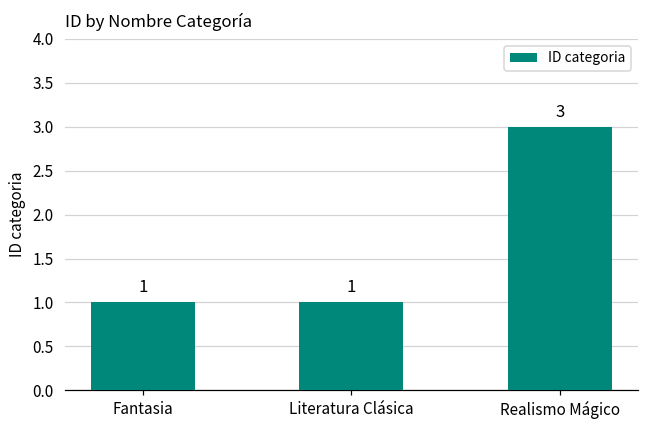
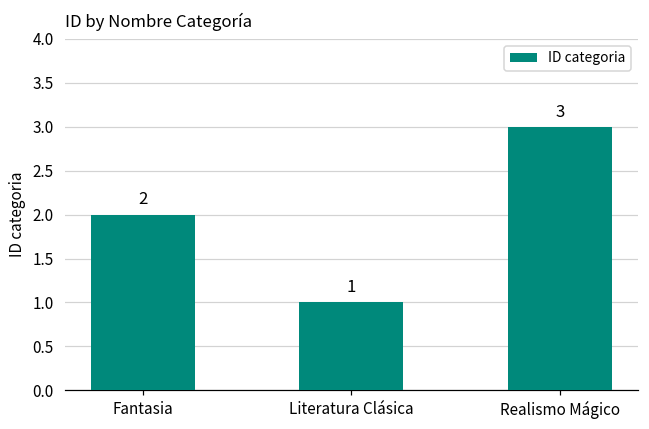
Fantasia: 1 -> 2
